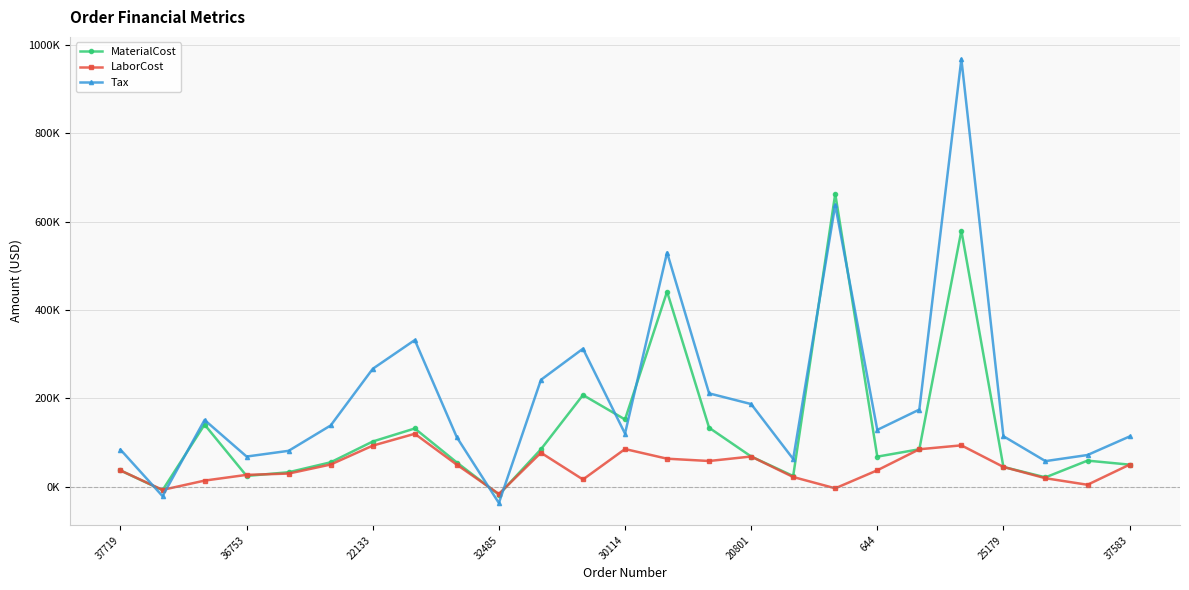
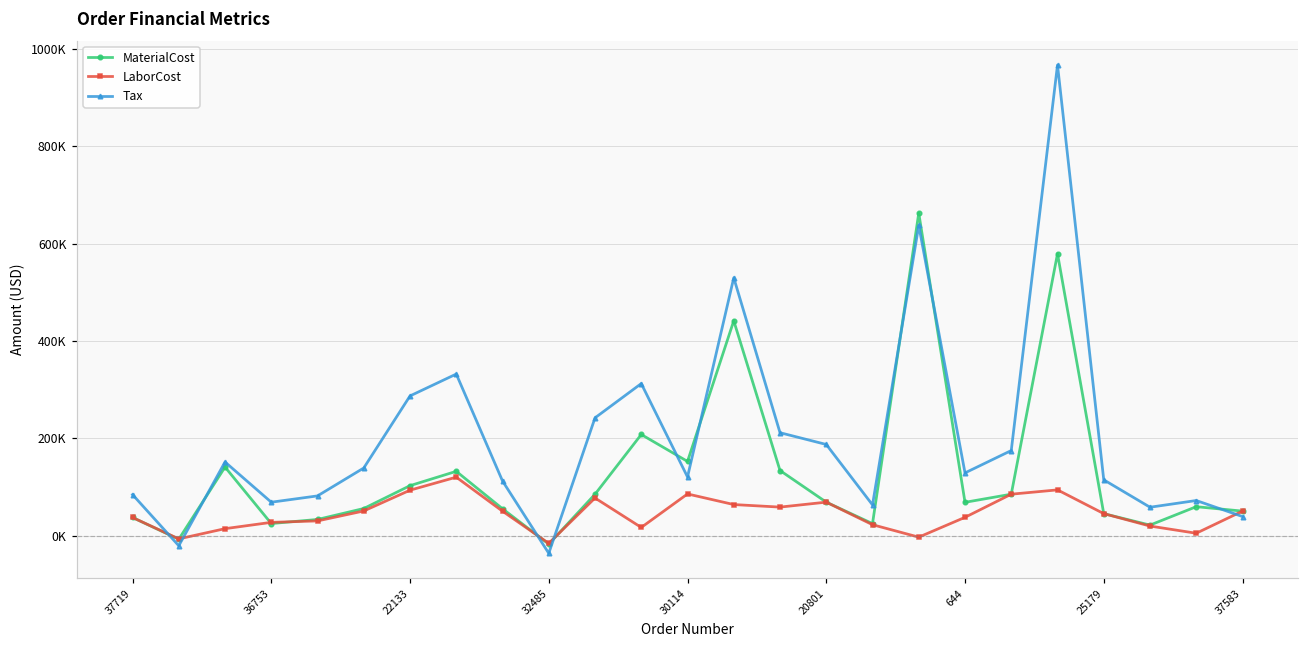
Tax, 22133: 270000 -> 290000
Tax, 37583: 110000 -> 40000
